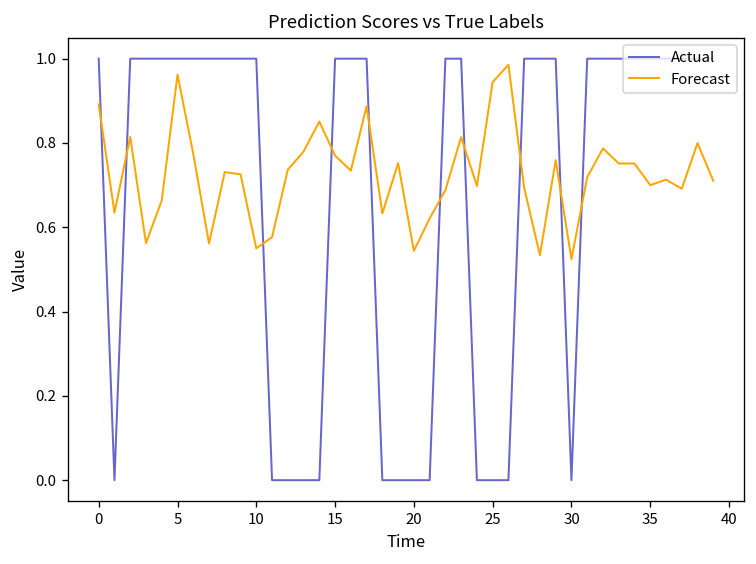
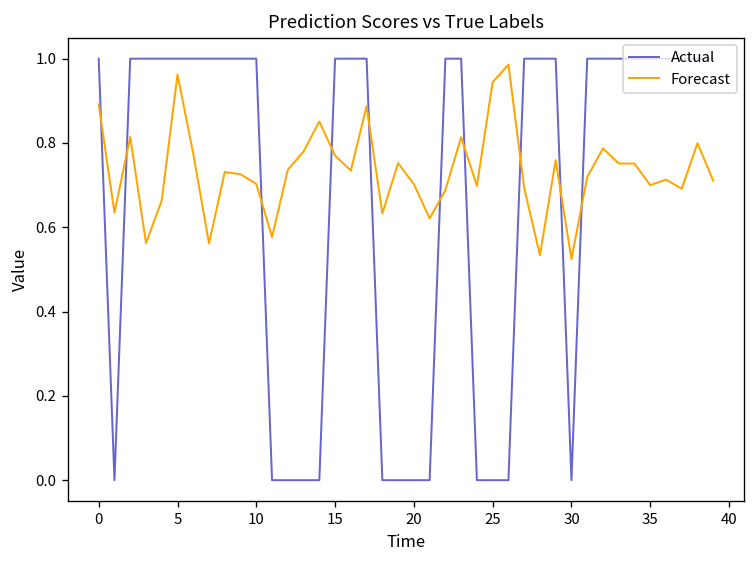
Forecast, 10: 0.55 -> 0.70
Forecast, 20: 0.54 -> 0.70
